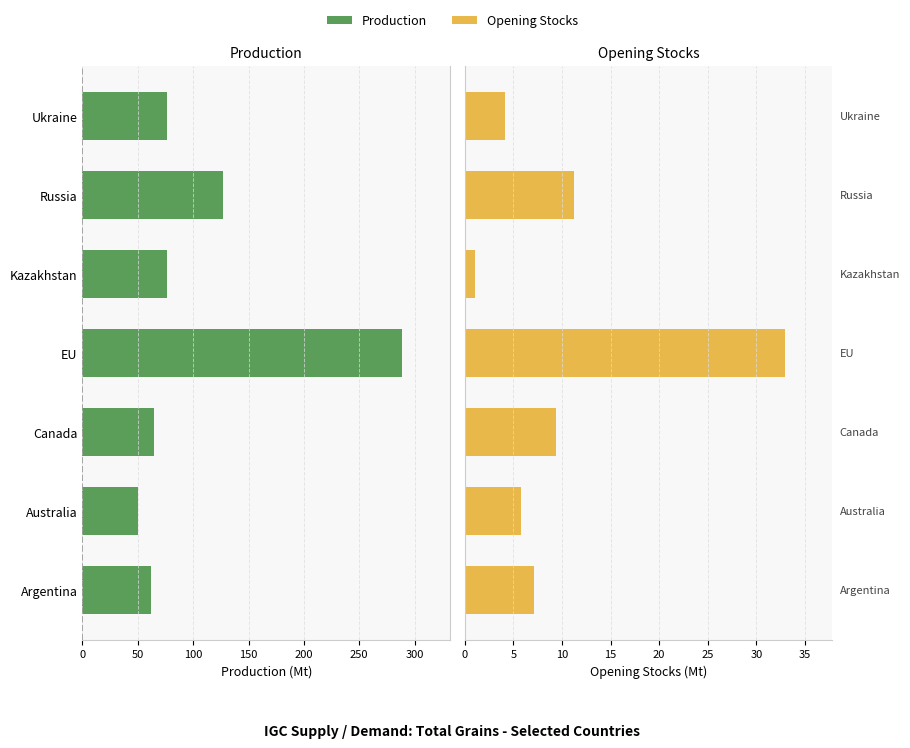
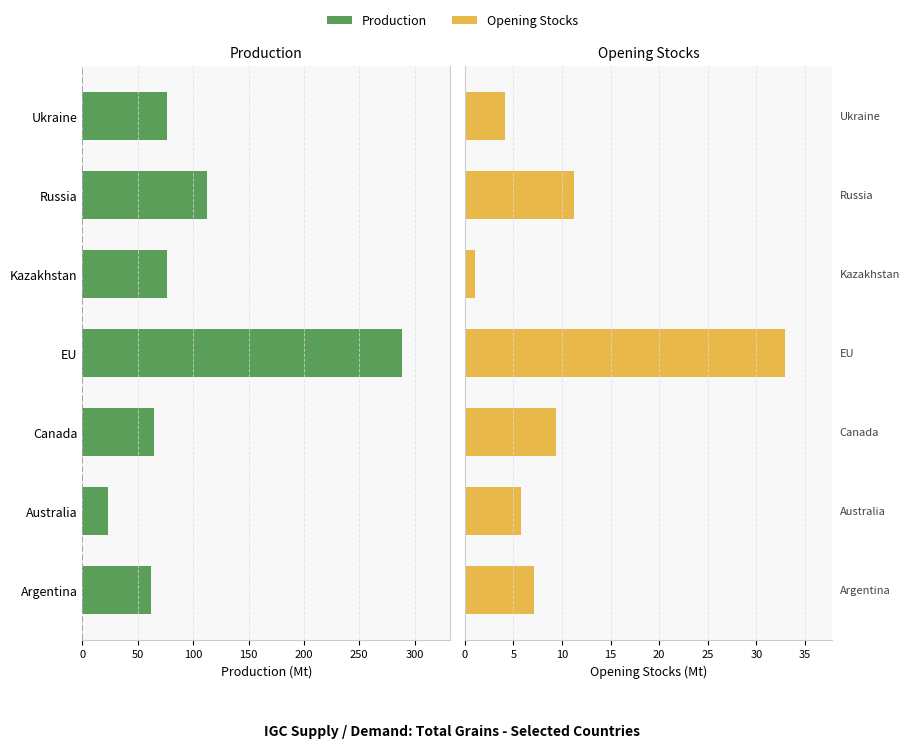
Production, Russia: 127 -> 113
Production, Australia: 50 -> 23
